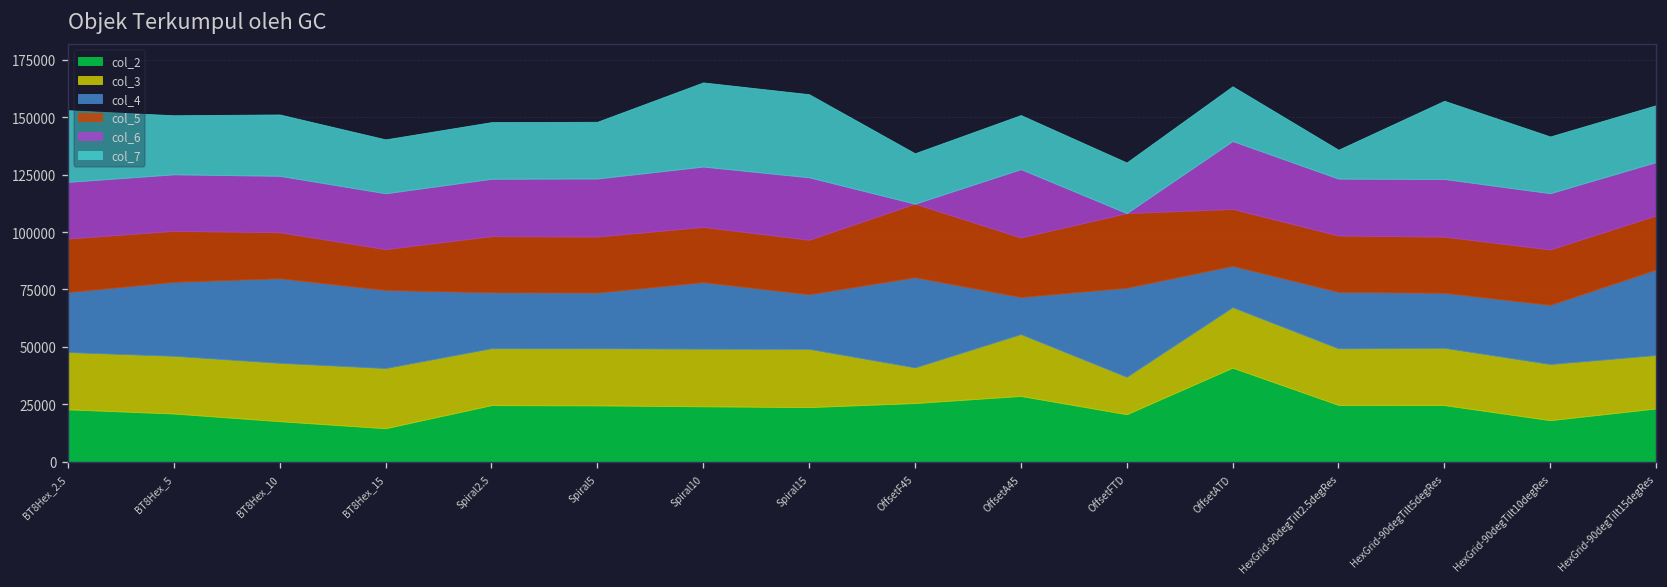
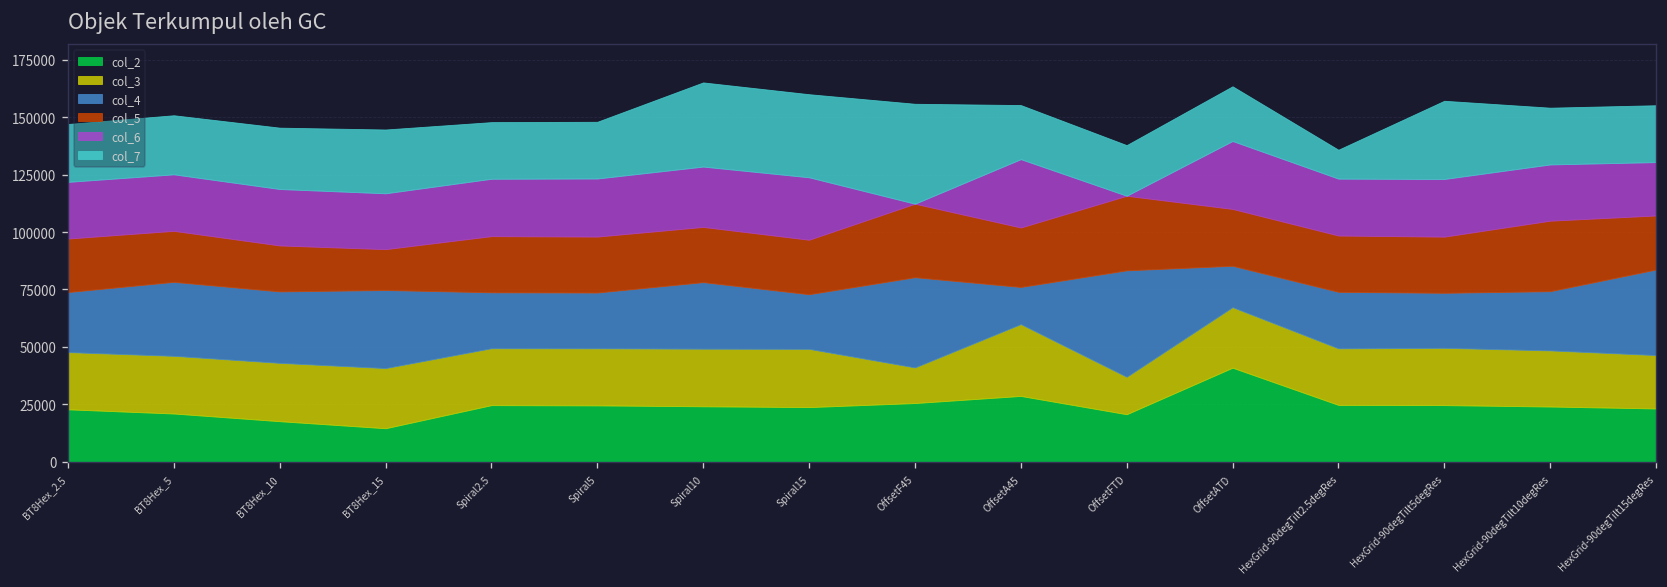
col_7, BT8Hex_2.5: 31000 -> 25000
col_4, BT8Hex_10: 37000 -> 31000
col_7, BT8Hex_15: 23000 -> 28000
col_7, OffsetF45: 22000 -> 43000
col_3, OffsetA45: 27000 -> 31000
col_4, OffsetFTD: 39000 -> 46000
col_2, HexGrid-90degTilt10degRes: 18000 -> 24000
col_5, HexGrid-90degTilt10degRes: 24000 -> 31000
